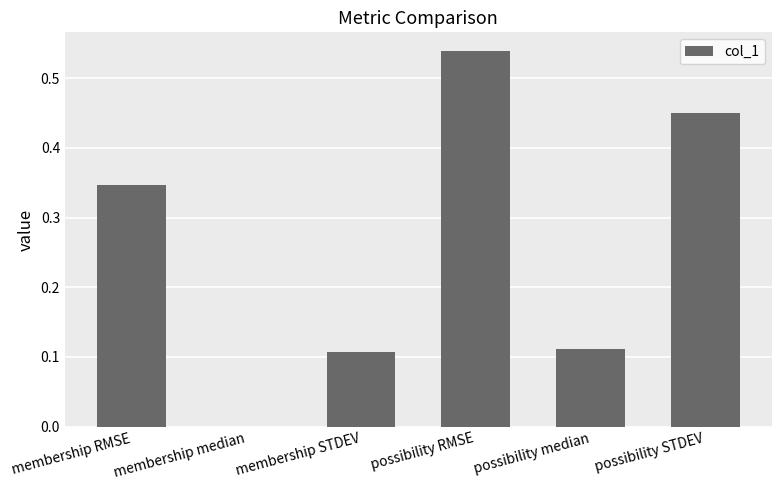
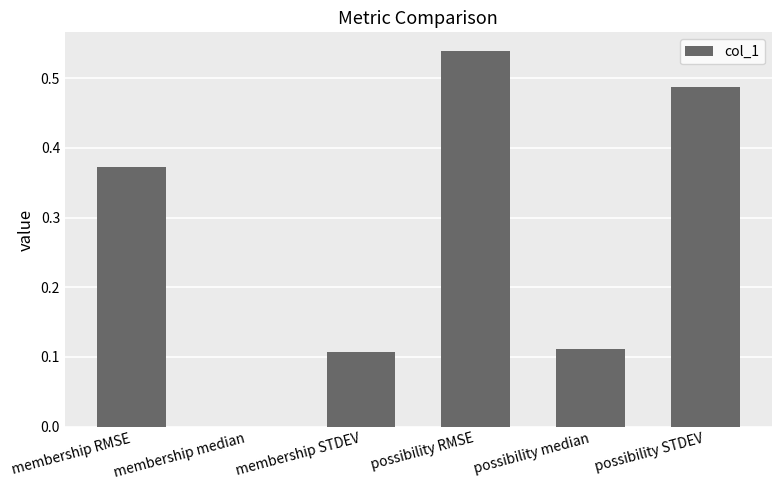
membership RMSE: 0.35 -> 0.37
possibility STDEV: 0.45 -> 0.49
